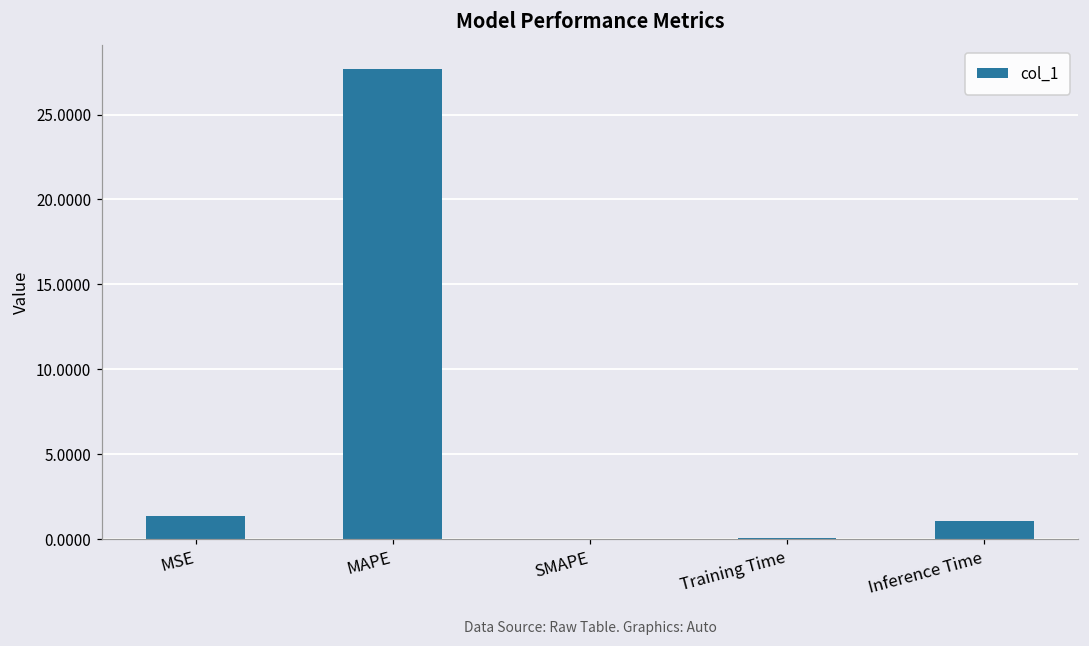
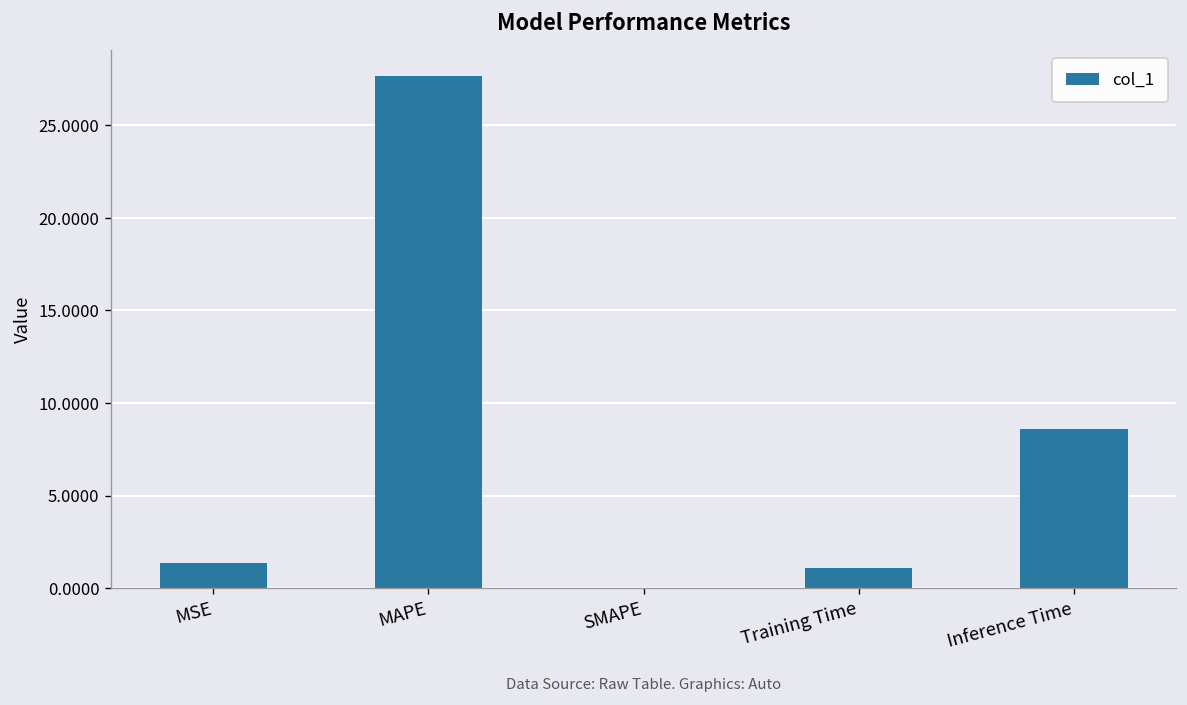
Training Time: 0.1 -> 1.1
Inference Time: 1.0 -> 8.6
